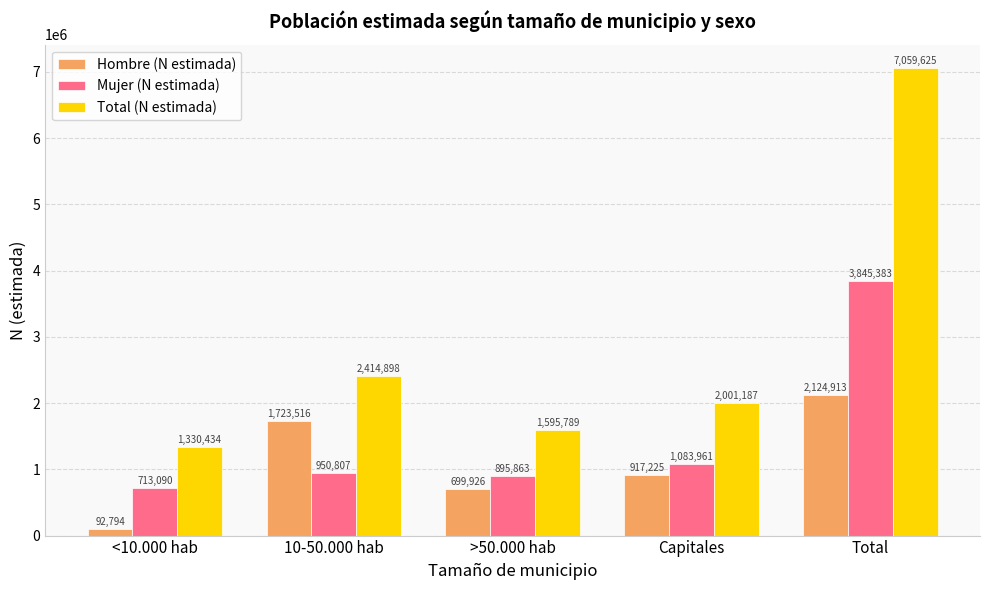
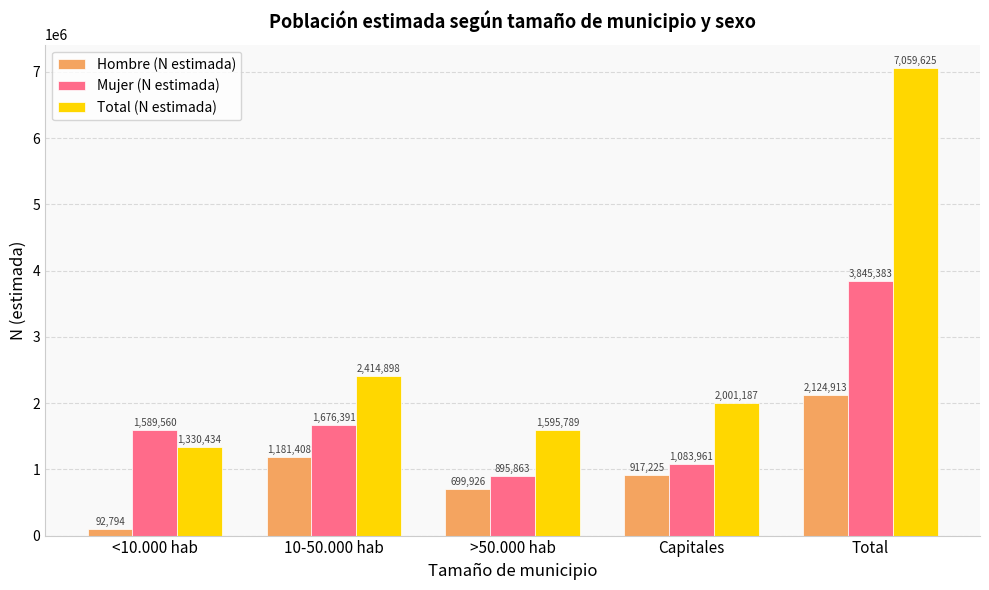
Mujer (N estimada), <10.000 hab: 713,090 -> 1,589,560
Hombre (N estimada), 10-50.000 hab: 1,723,516 -> 1,181,408
Mujer (N estimada), 10-50.000 hab: 950,807 -> 1,676,391
